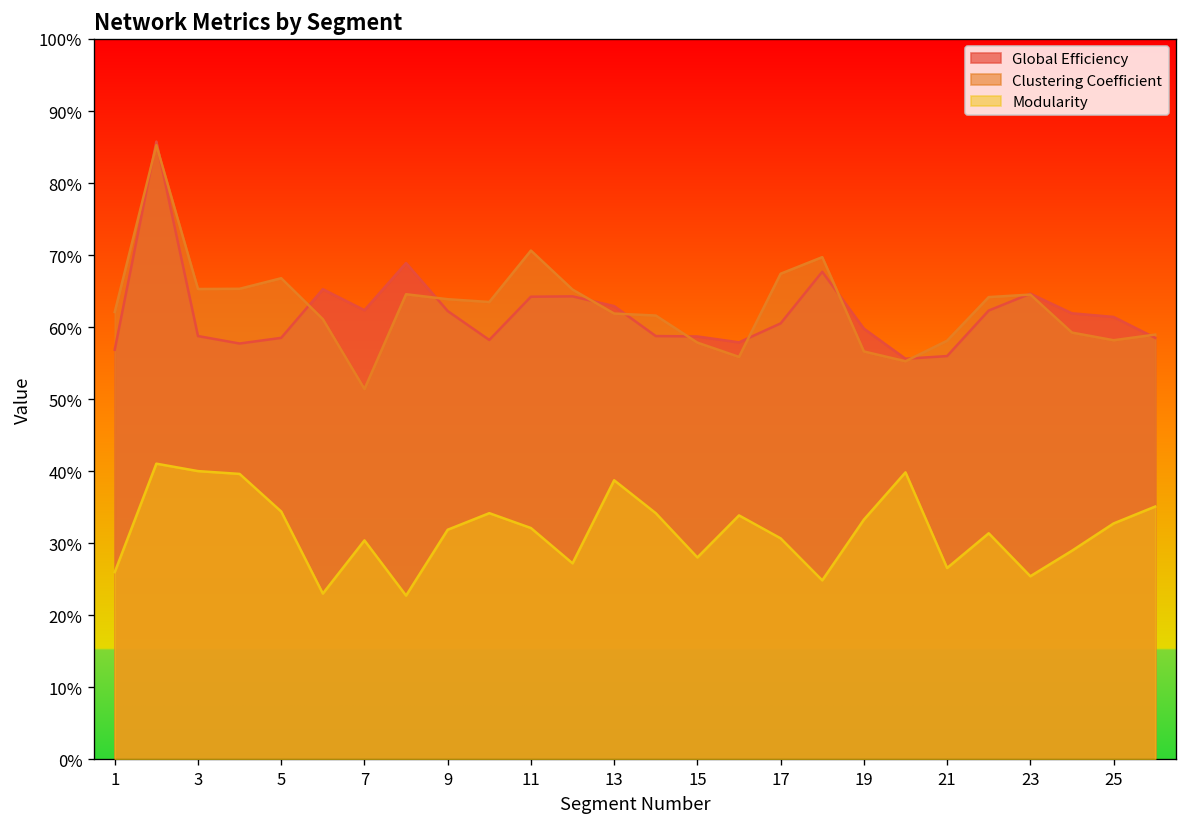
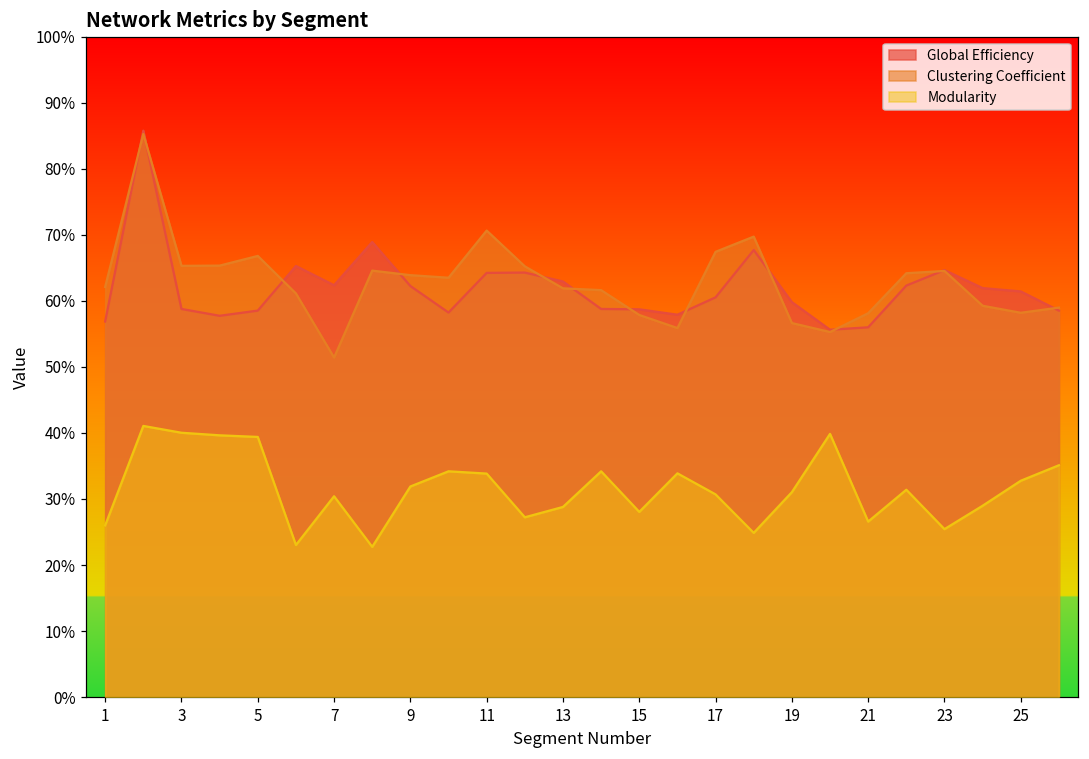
Modularity, 5: 34% -> 39%
Modularity, 11: 32% -> 34%
Modularity, 13: 39% -> 29%
Modularity, 19: 33% -> 31%
